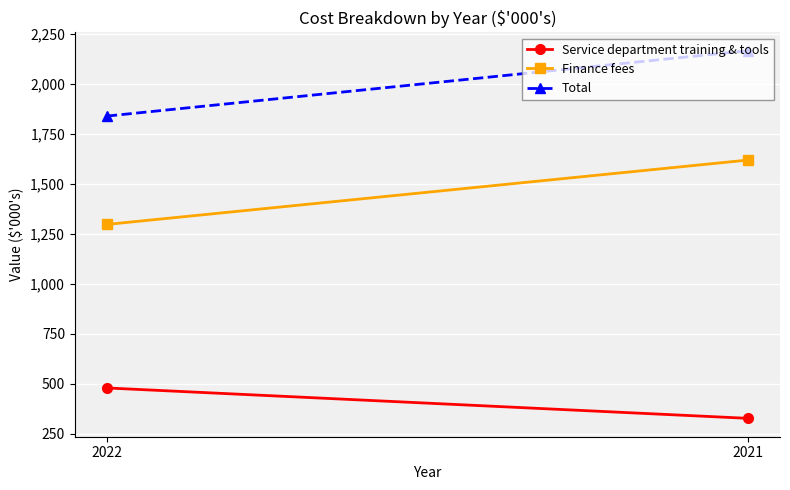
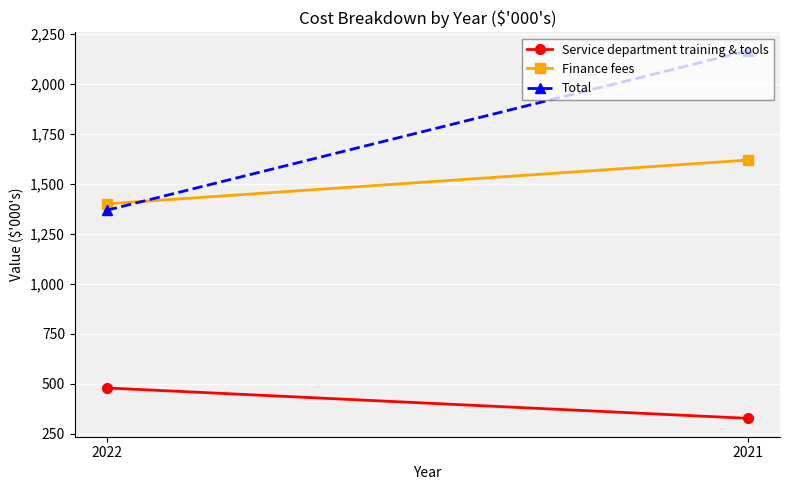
Finance fees, 2022: 1,300 -> 1,400
Total, 2022: 1,840 -> 1,370
